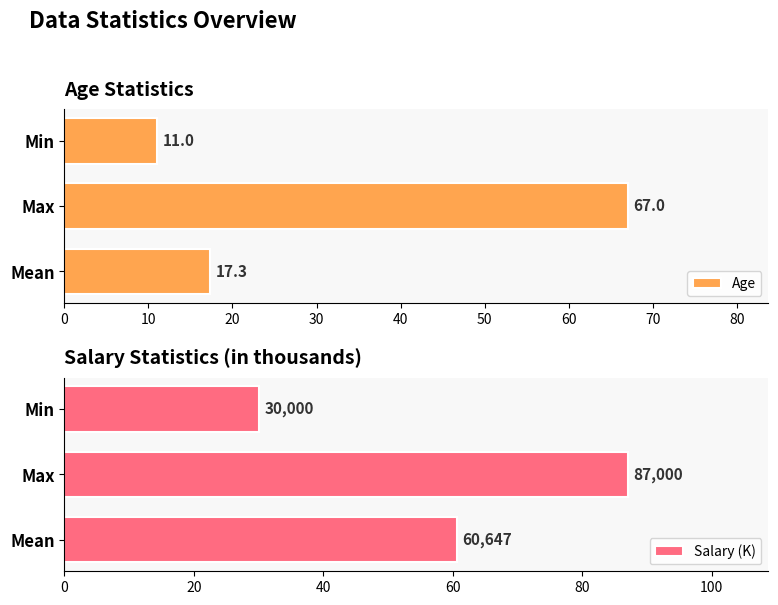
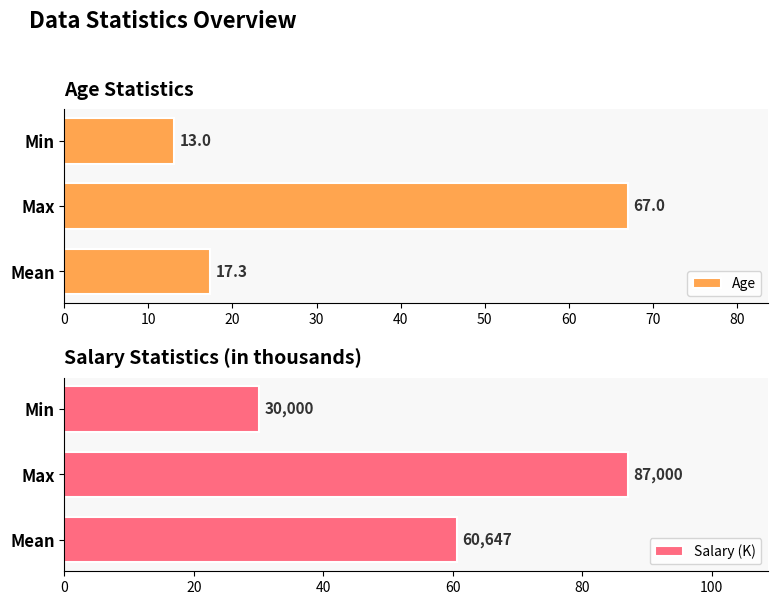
Age Statistics, Min: 11.0 -> 13.0
